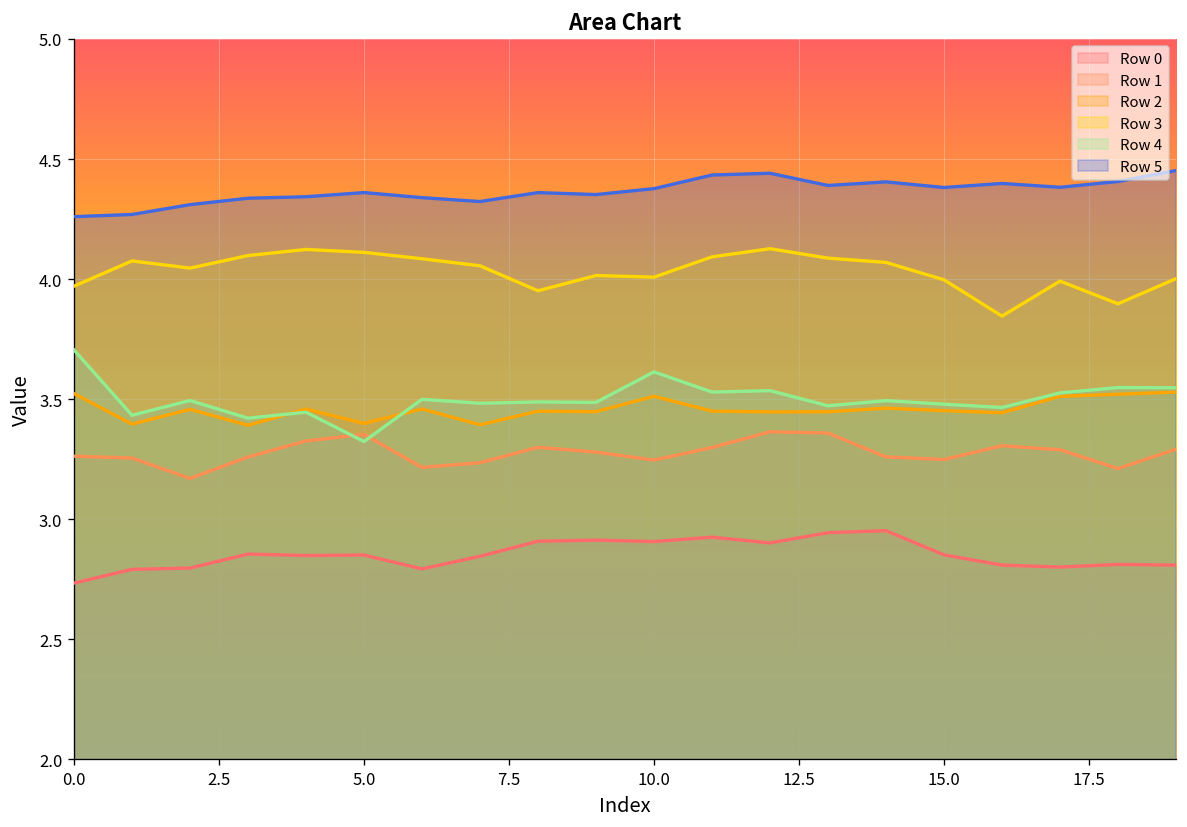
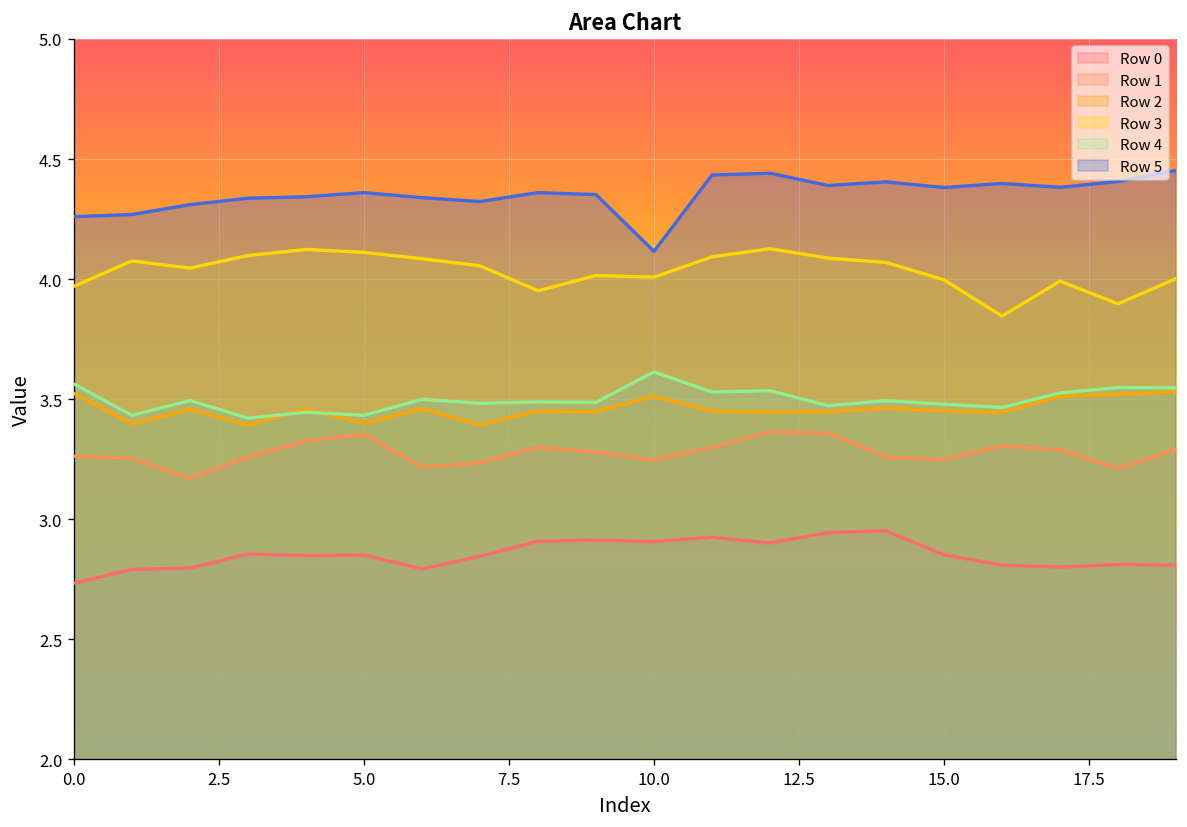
Row 4, 0.0: 3.71 -> 3.56
Row 4, 5.0: 3.32 -> 3.43
Row 5, 10.0: 4.38 -> 4.12
